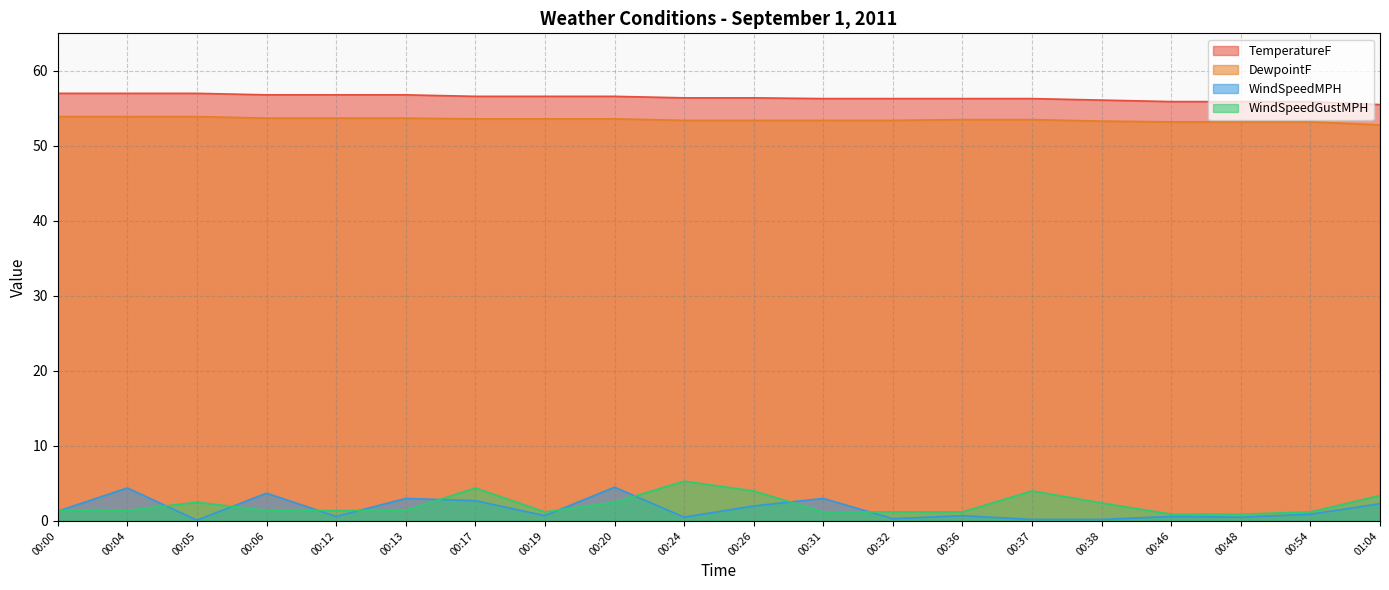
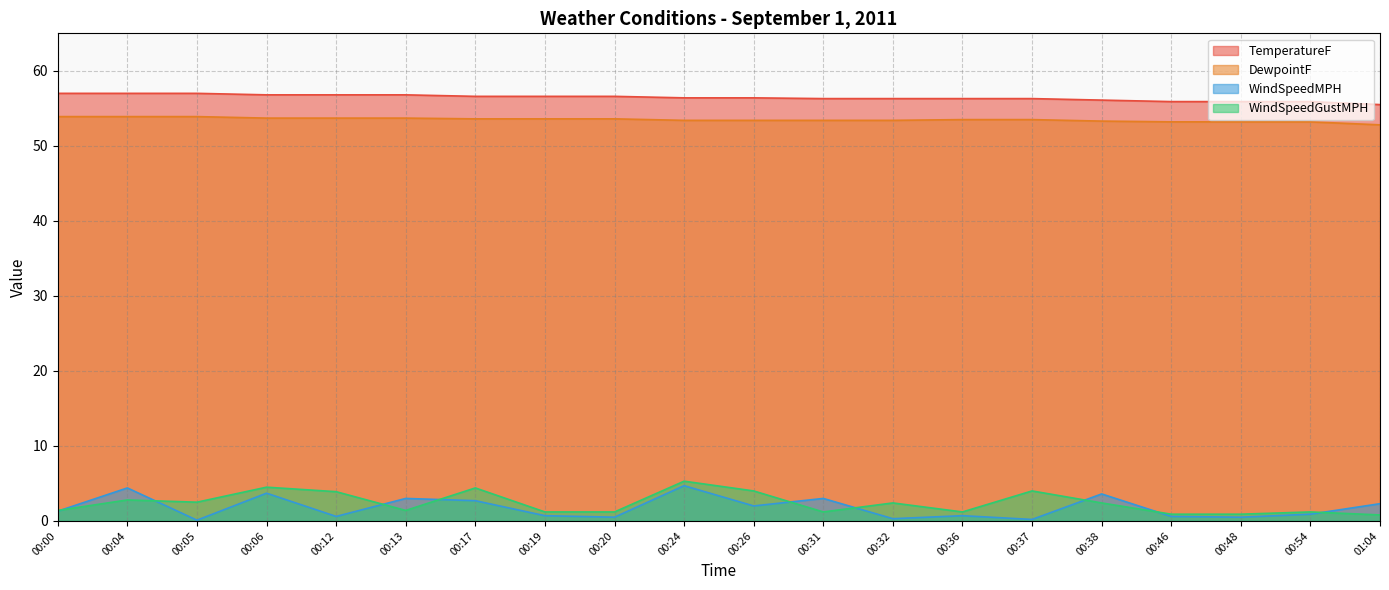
WindSpeedGustMPH, 00:04: 1 -> 3
WindSpeedGustMPH, 00:06: 1 -> 5
WindSpeedGustMPH, 00:12: 1 -> 4
WindSpeedMPH, 00:20: 5 -> 1
WindSpeedGustMPH, 00:20: 3 -> 1
WindSpeedMPH, 00:24: 1 -> 5
WindSpeedGustMPH, 00:32: 1 -> 2
WindSpeedMPH, 00:38: 0 -> 4
WindSpeedGustMPH, 01:04: 3 -> 1
